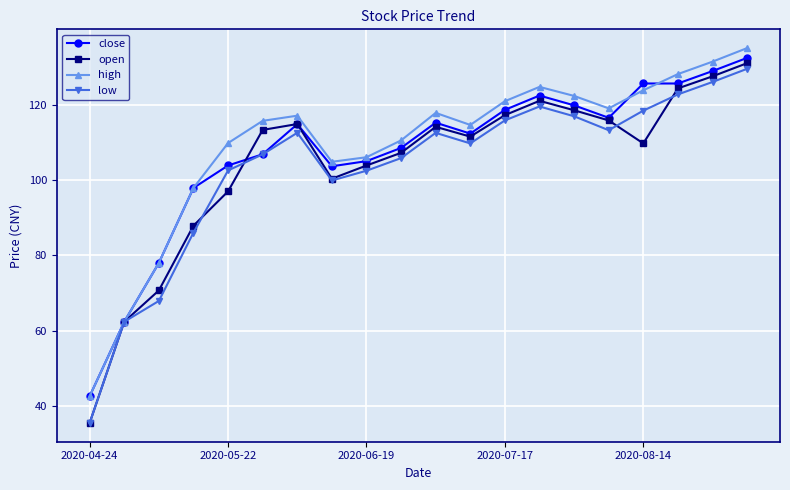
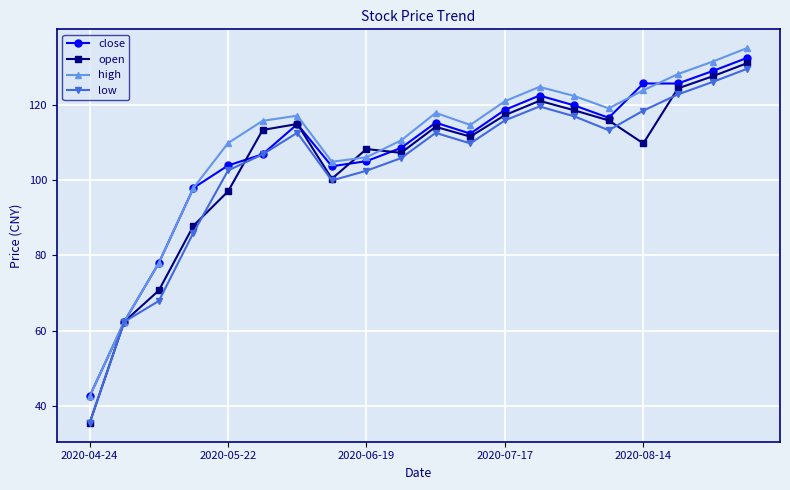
open, 2020-06-19: 104 -> 108
